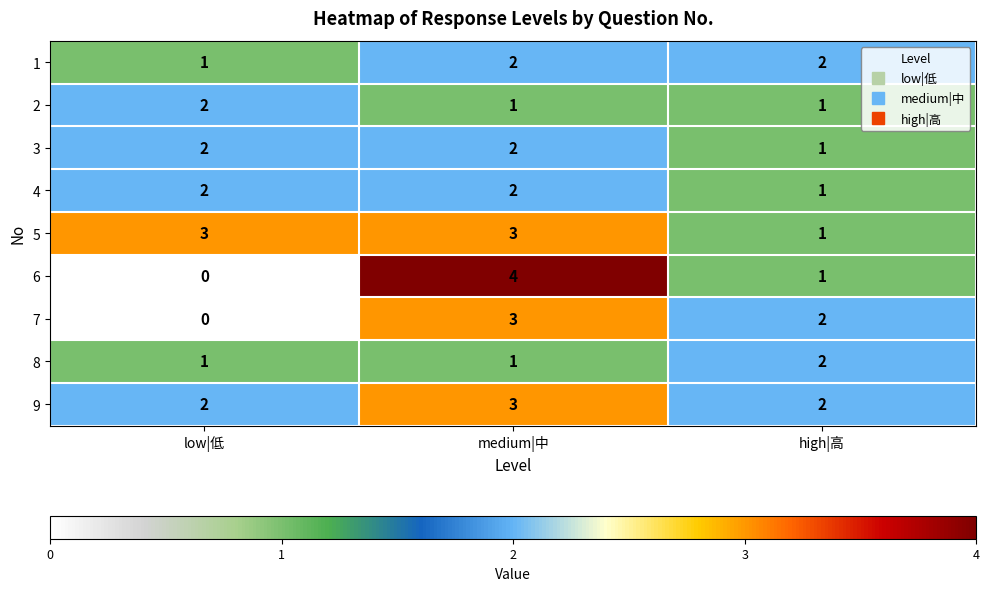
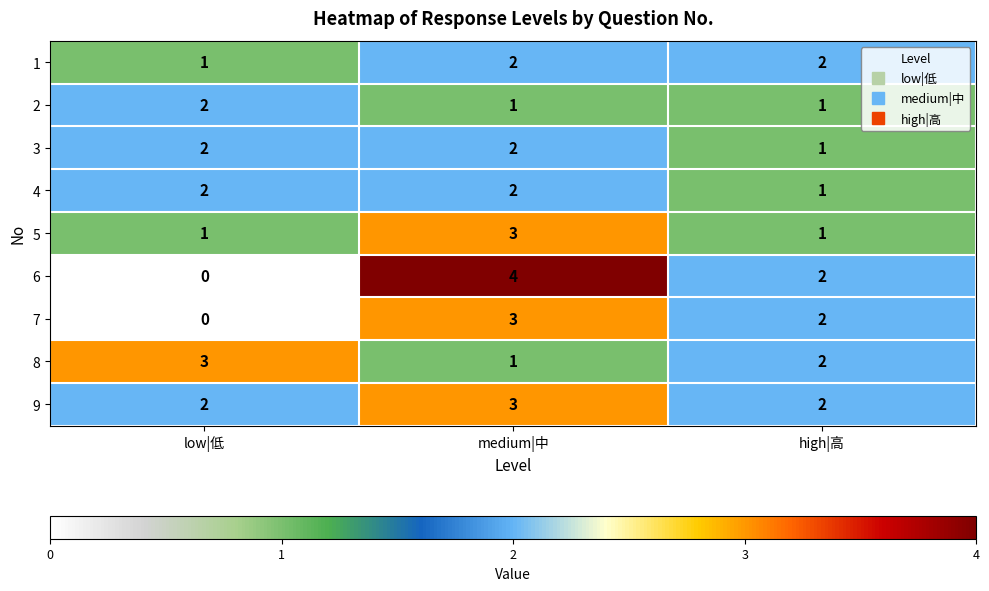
5, low|低: 3 -> 1
6, high|高: 1 -> 2
8, low|低: 1 -> 3
